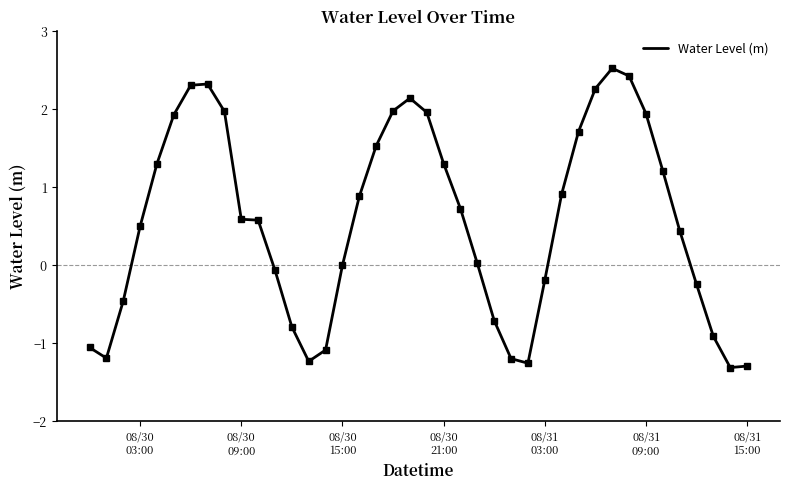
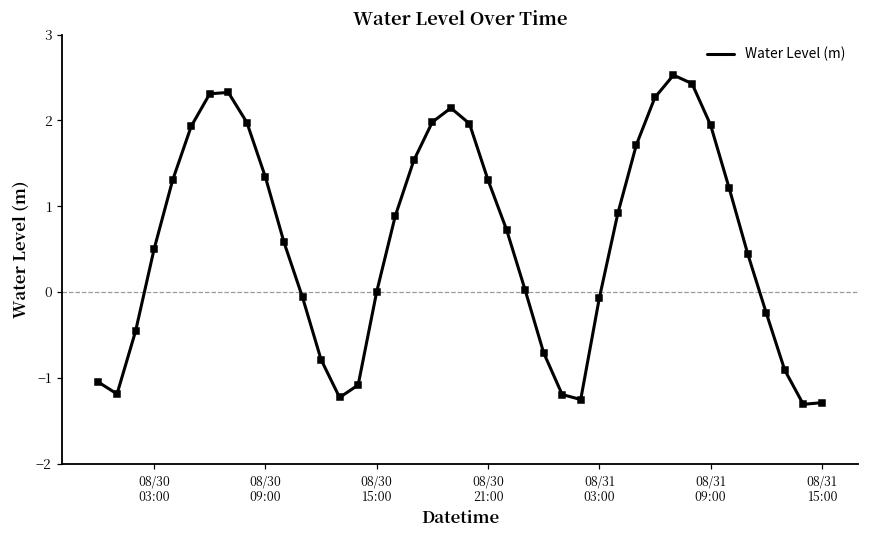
08/30 09:00: 0.6 -> 1.3
08/31 03:00: -0.2 -> -0.1
